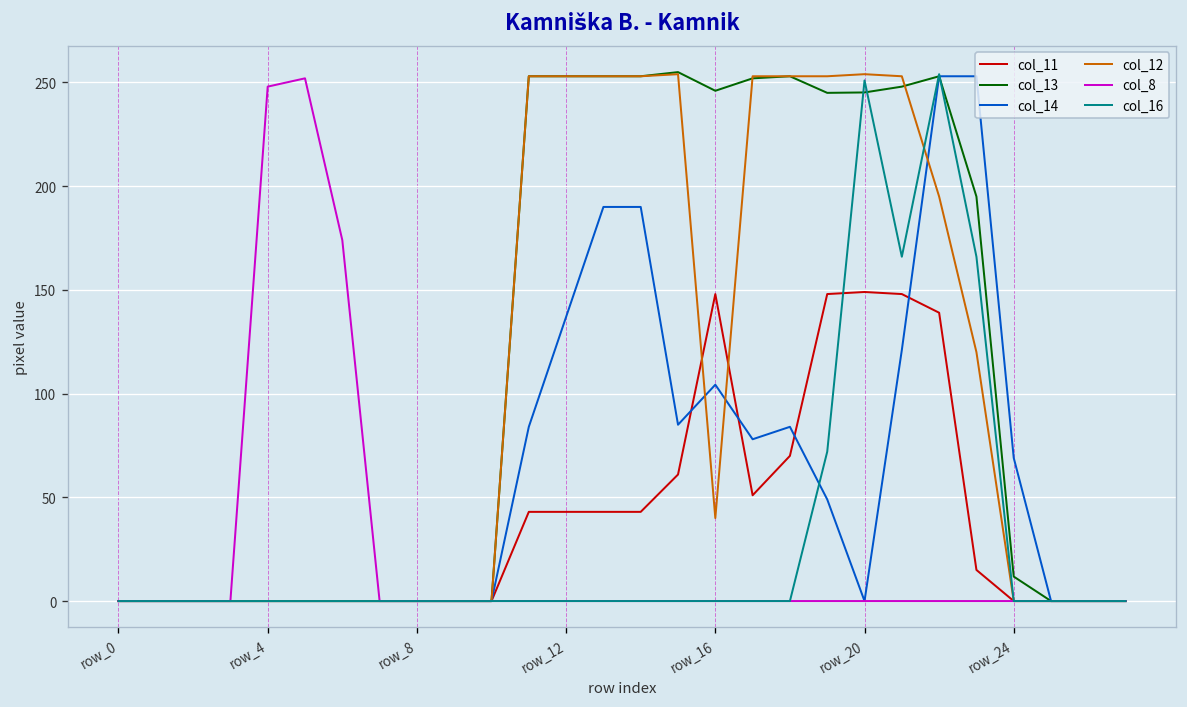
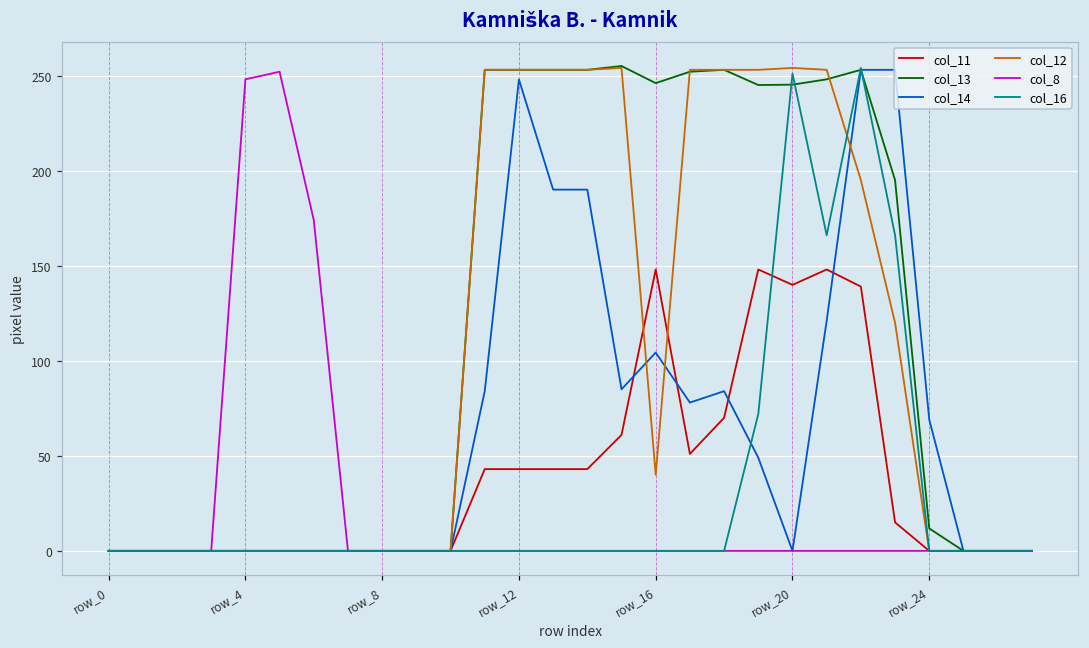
col_14, row_12: 137 -> 248
col_11, row_20: 149 -> 140
